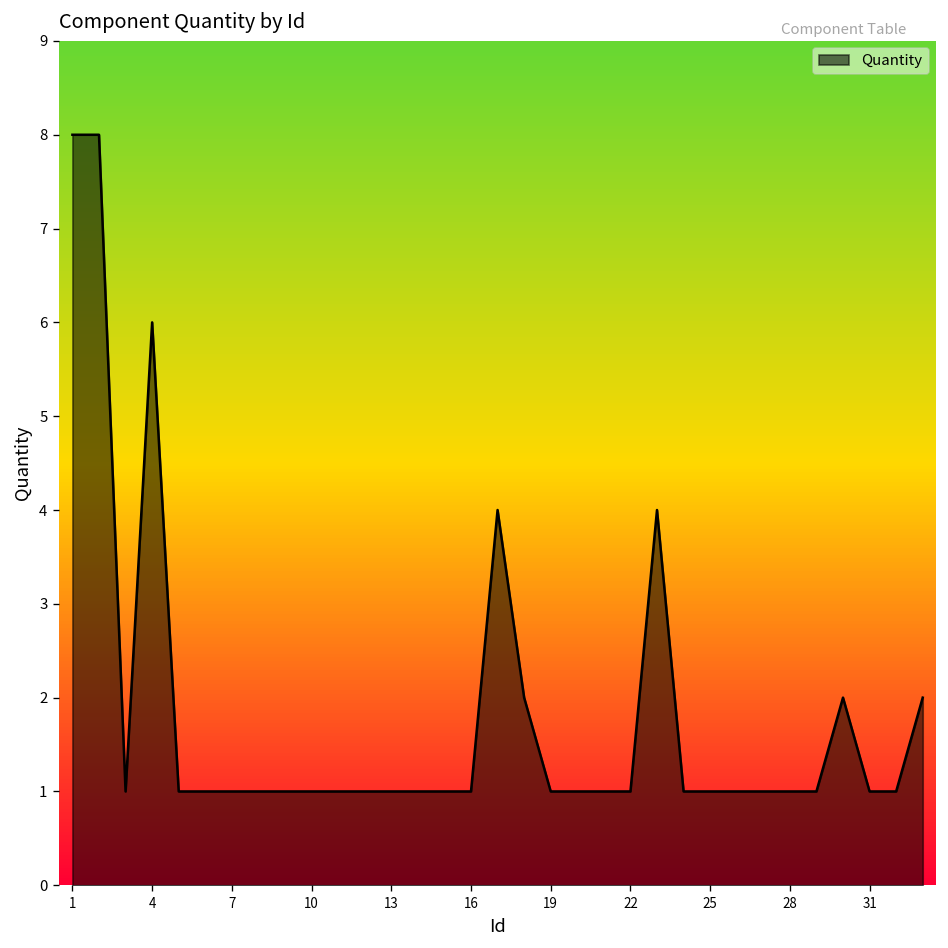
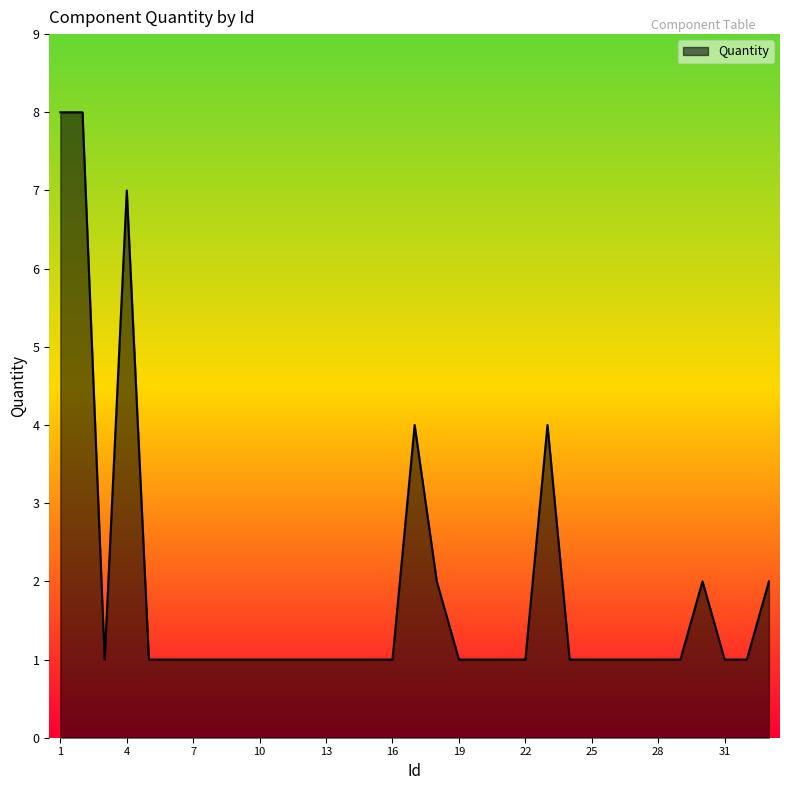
4: 6 -> 7
